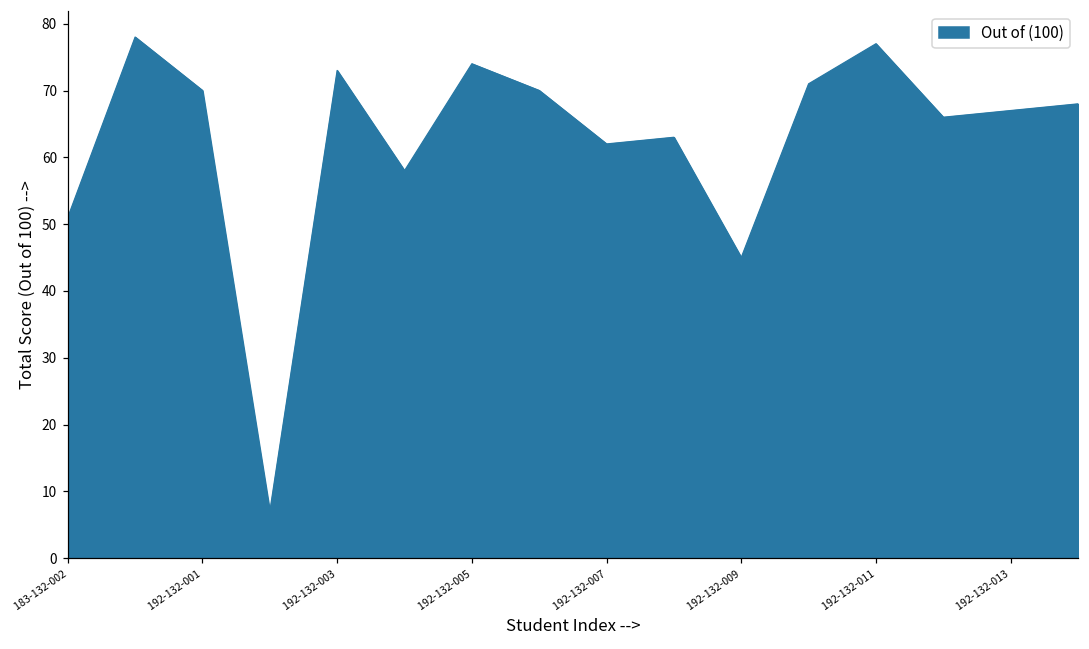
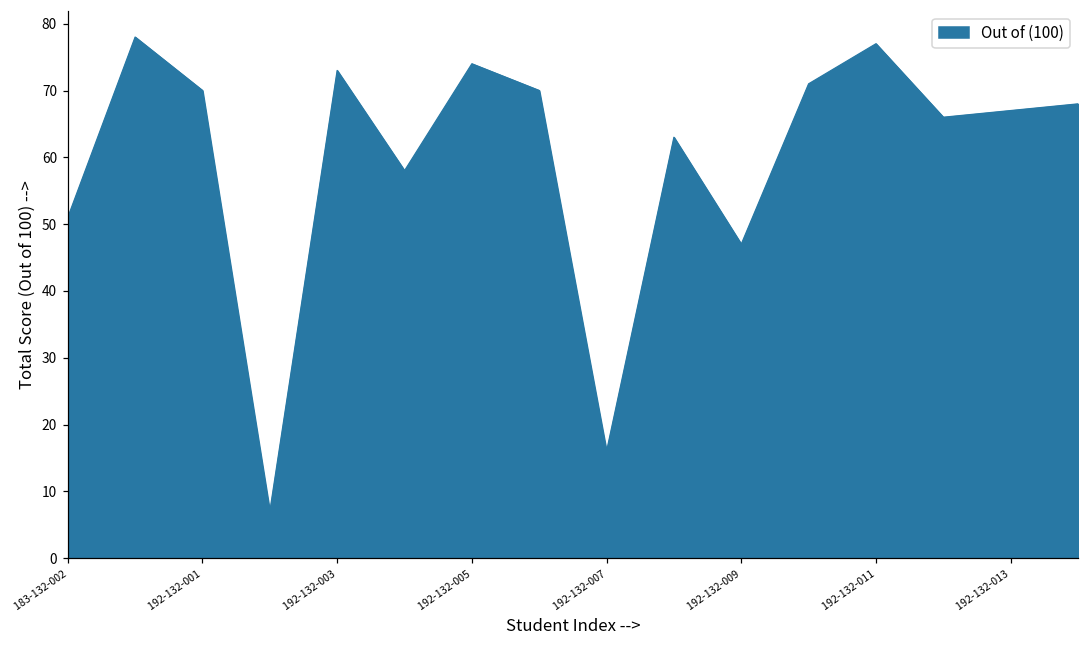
192-132-007: 62 -> 16
192-132-009: 45 -> 47
